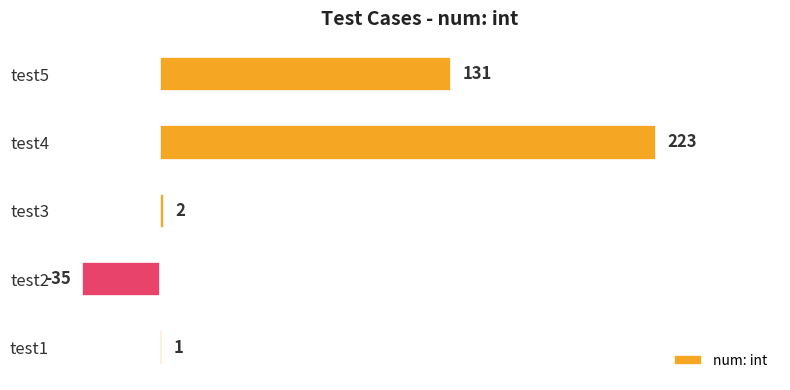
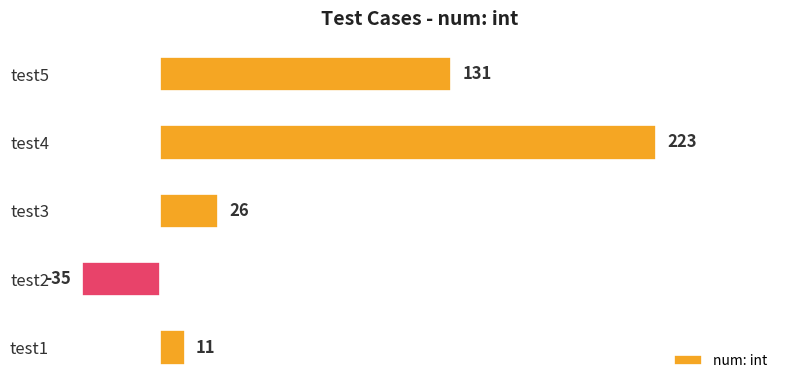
test3: 2 -> 26
test1: 1 -> 11
